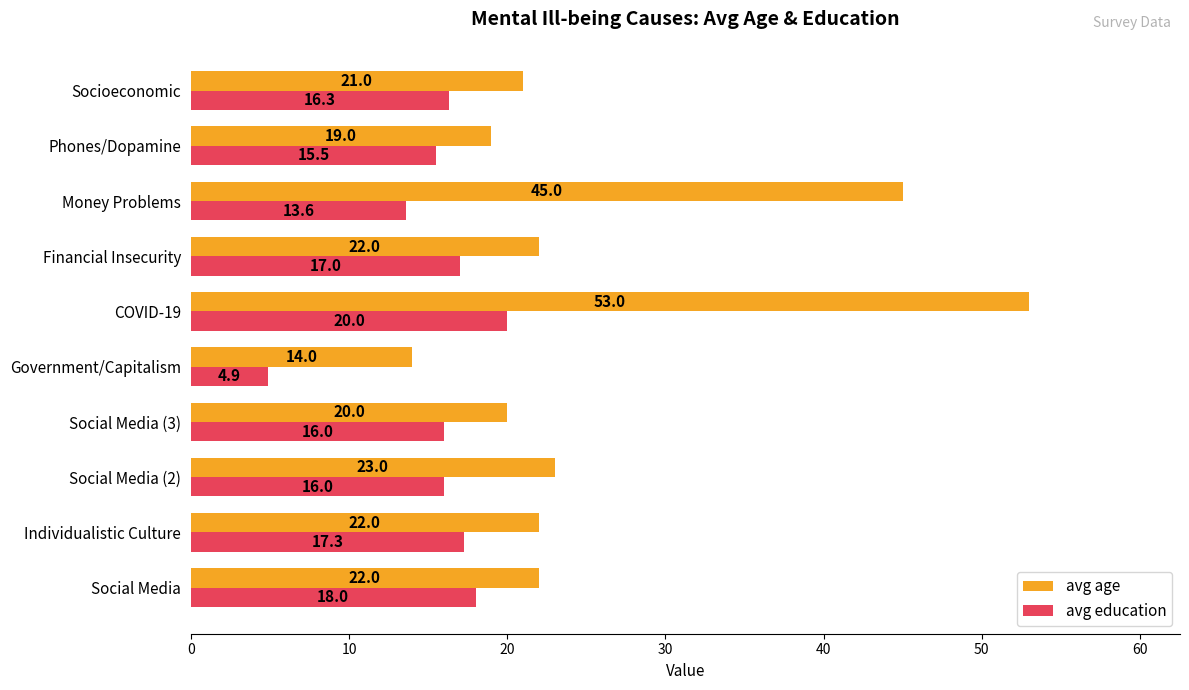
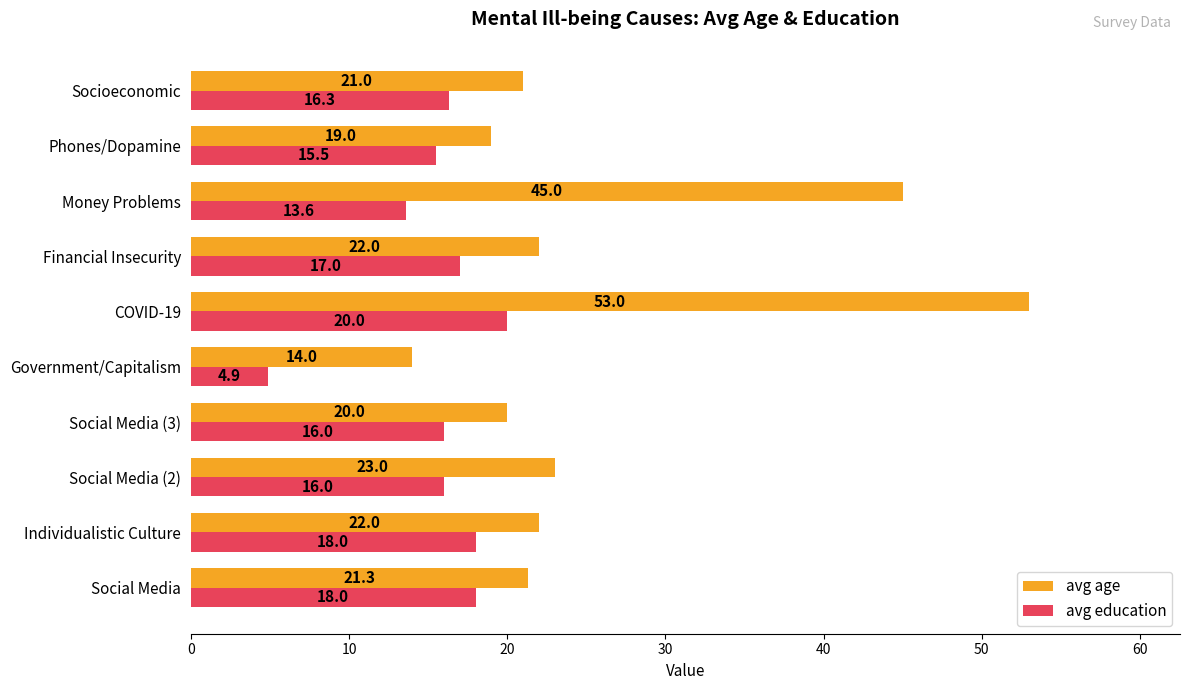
avg education, Individualistic Culture: 17.3 -> 18.0
avg age, Social Media: 22.0 -> 21.3
